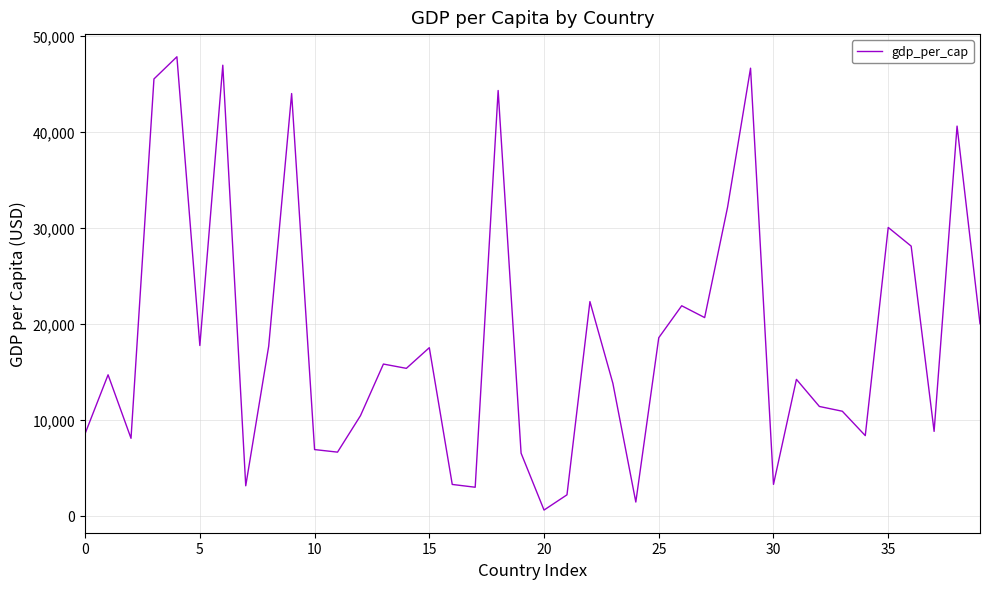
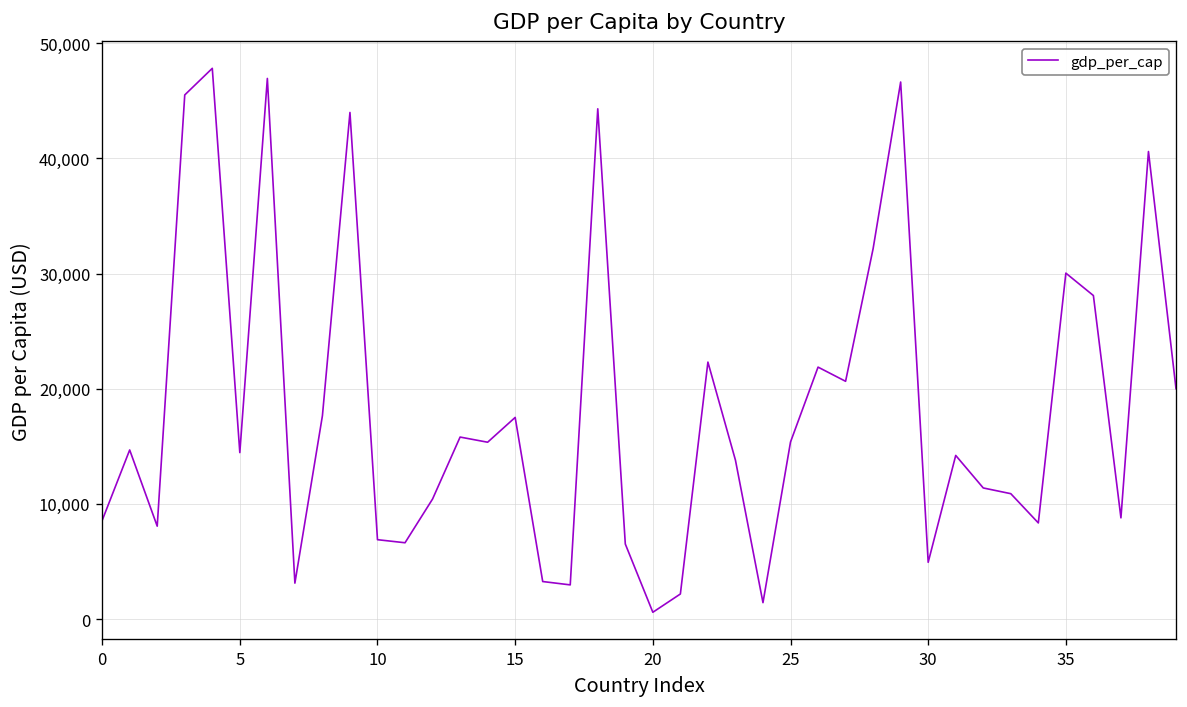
5: 18,000 -> 14,000
25: 19,000 -> 15,000
30: 3,000 -> 5,000
